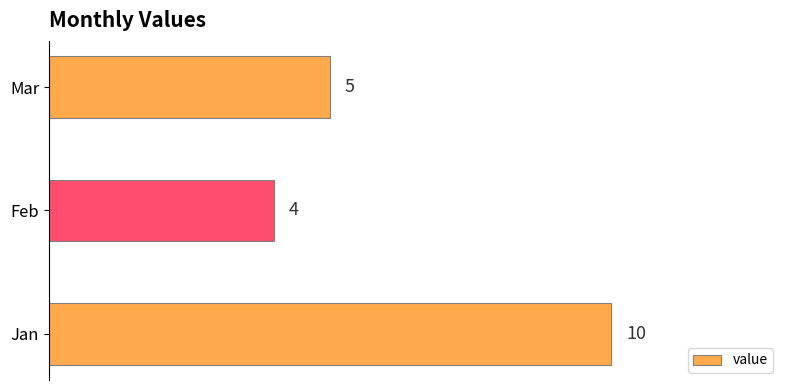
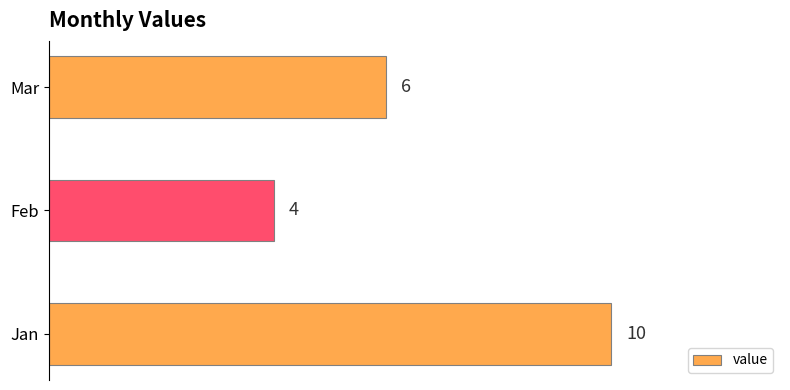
Mar: 5 -> 6
